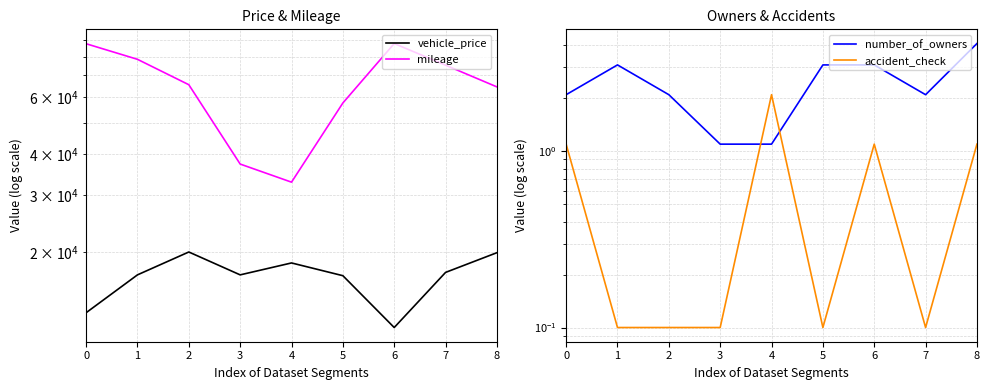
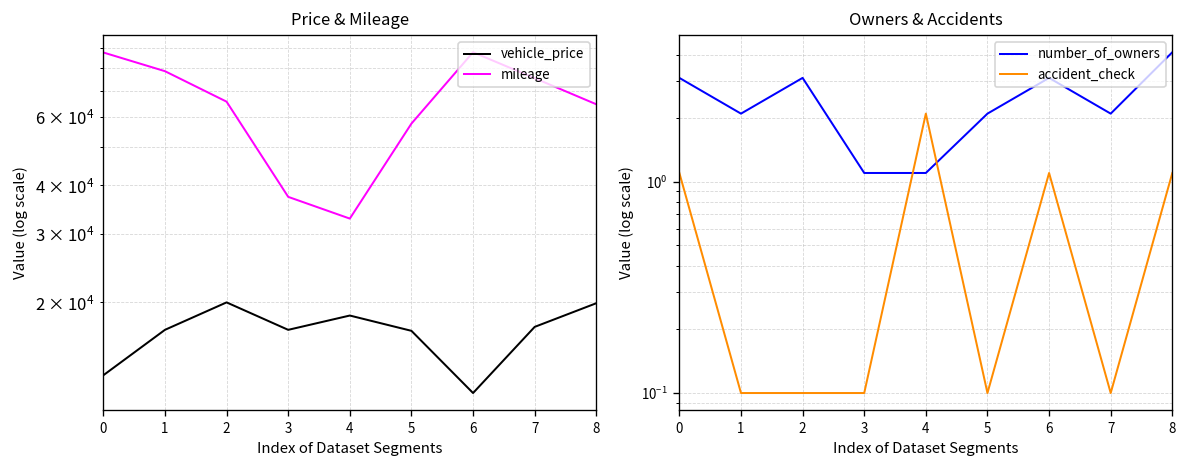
Owners & Accidents, number_of_owners, 0: 2.1 -> 3.1
Owners & Accidents, number_of_owners, 1: 3.1 -> 2.1
Owners & Accidents, number_of_owners, 2: 2.1 -> 3.1
Owners & Accidents, number_of_owners, 5: 3.1 -> 2.1
